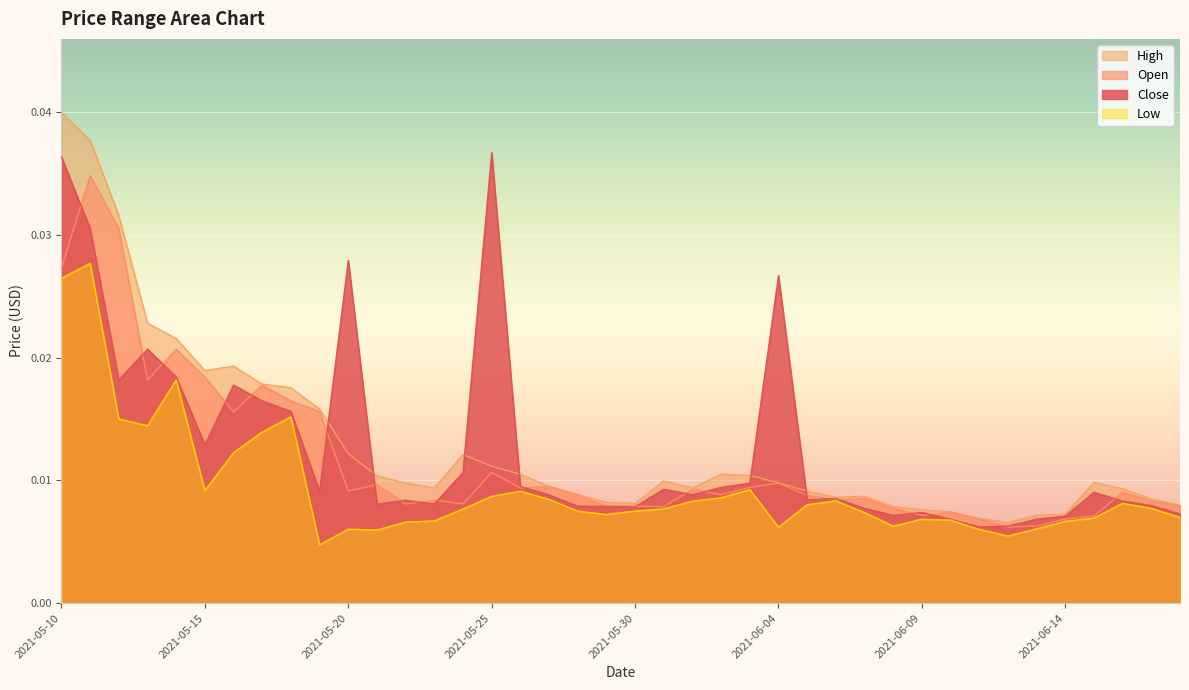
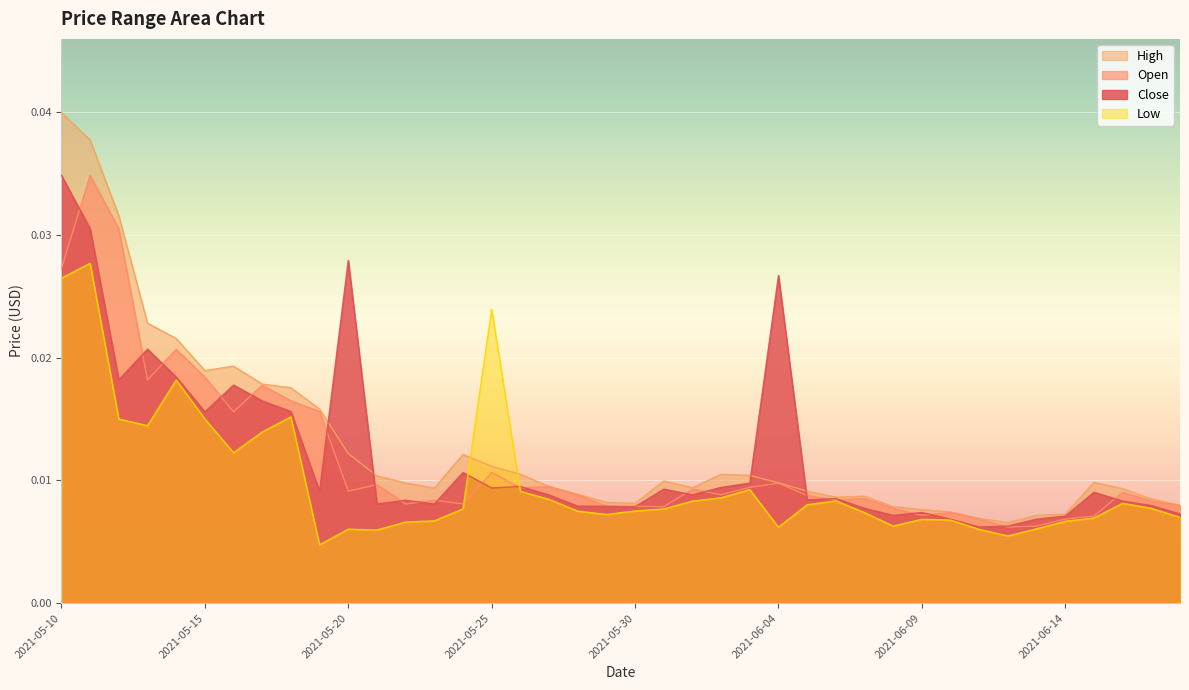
Close, 2021-05-10: 0.0363 -> 0.0348
Close, 2021-05-15: 0.0129 -> 0.0156
Low, 2021-05-15: 0.0092 -> 0.0150
Close, 2021-05-25: 0.0367 -> 0.0094
Low, 2021-05-25: 0.0087 -> 0.0239
